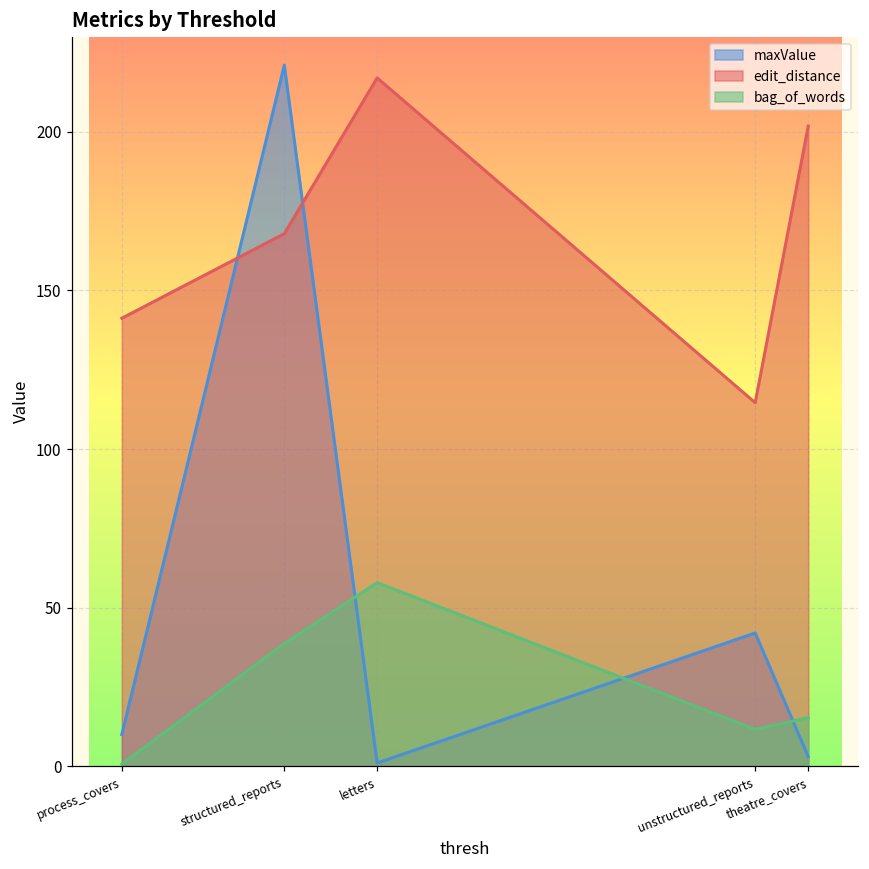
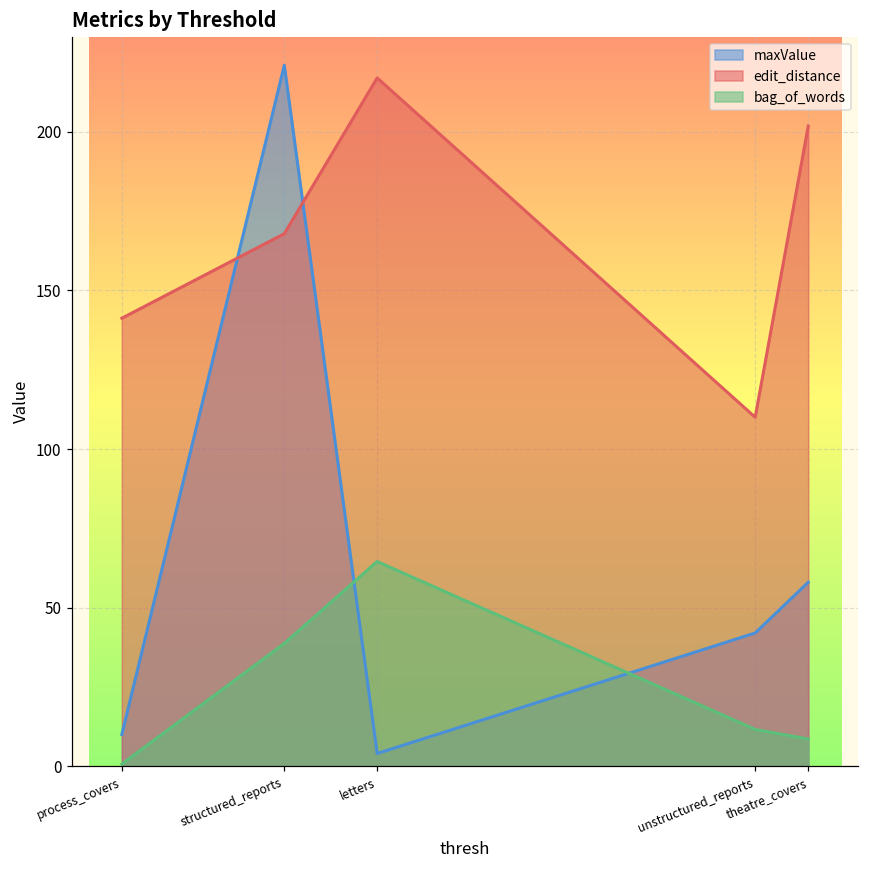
maxValue, letters: 1 -> 4
bag_of_words, letters: 58 -> 65
edit_distance, unstructured_reports: 115 -> 110
maxValue, theatre_covers: 3 -> 58
bag_of_words, theatre_covers: 15 -> 9
